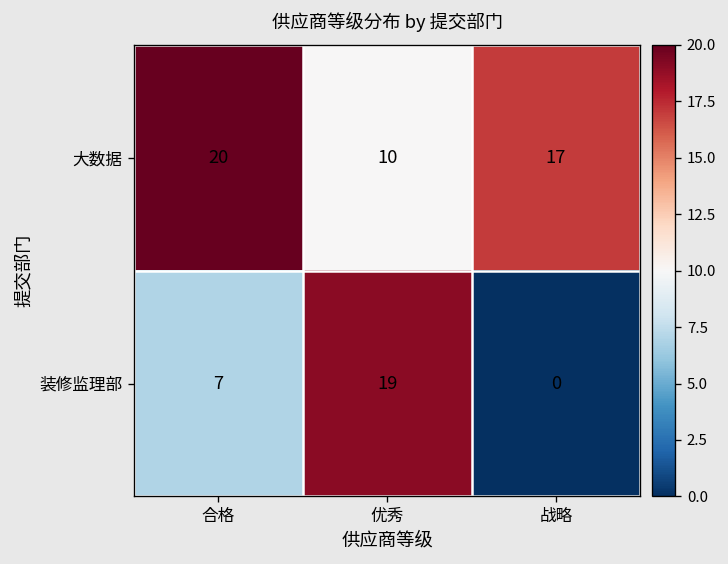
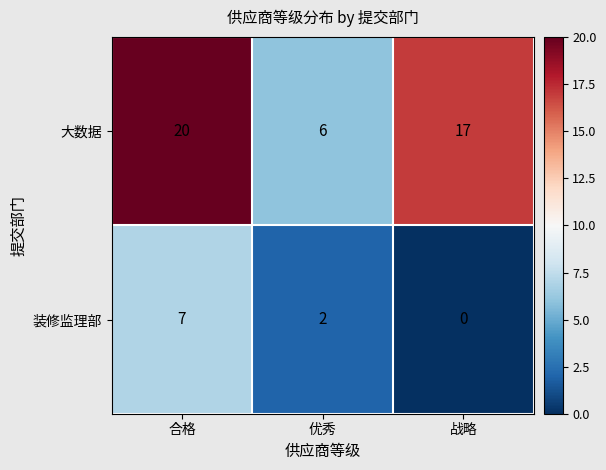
大数据, 优秀: 10 -> 6
装修监理部, 优秀: 19 -> 2
